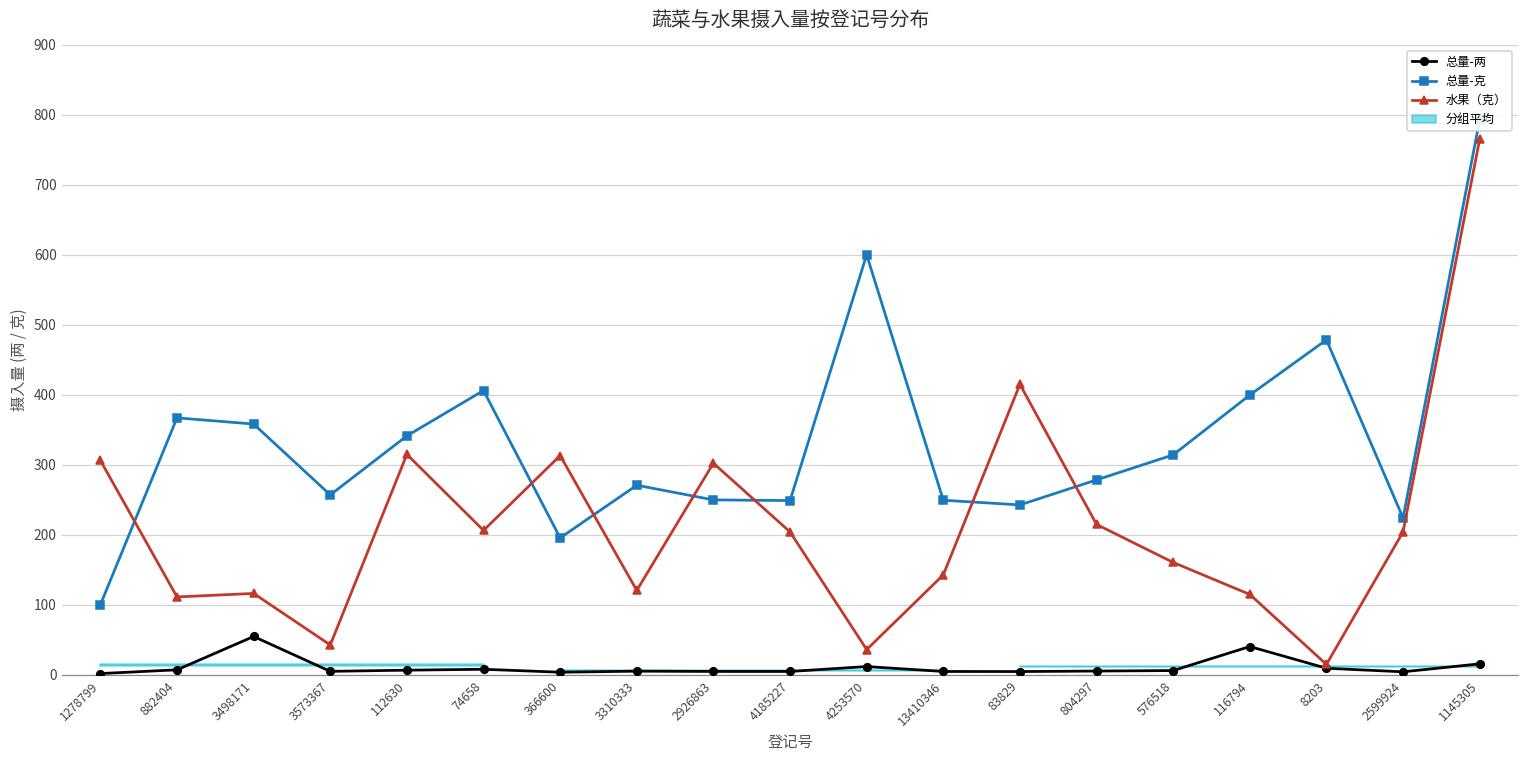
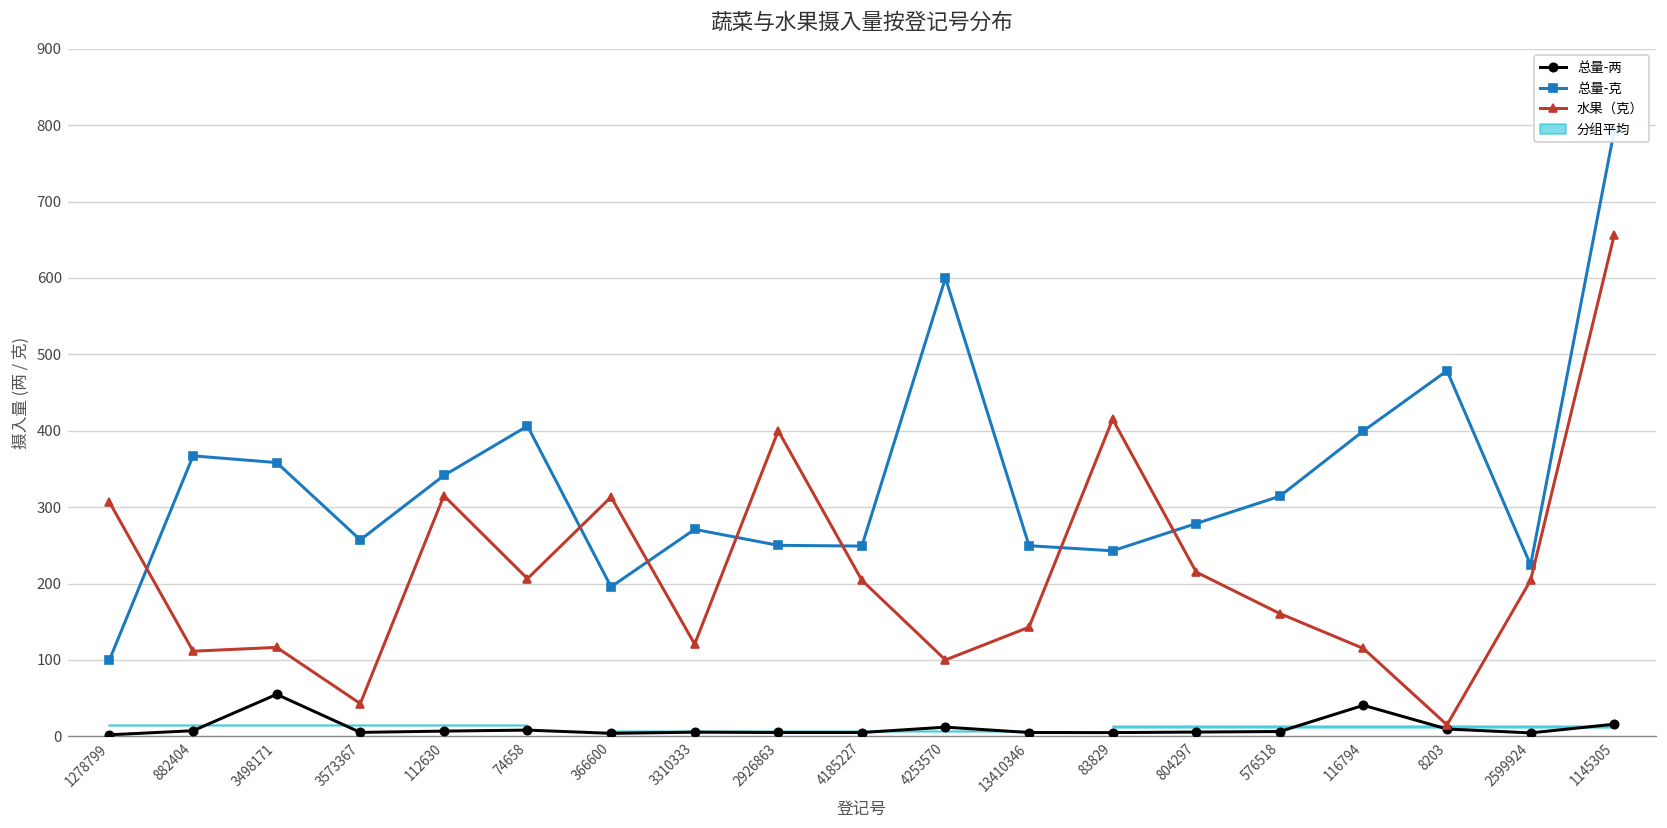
水果（克）, 2926863: 300 -> 400
水果（克）, 4253570: 40 -> 100
水果（克）, 1145305: 770 -> 660
